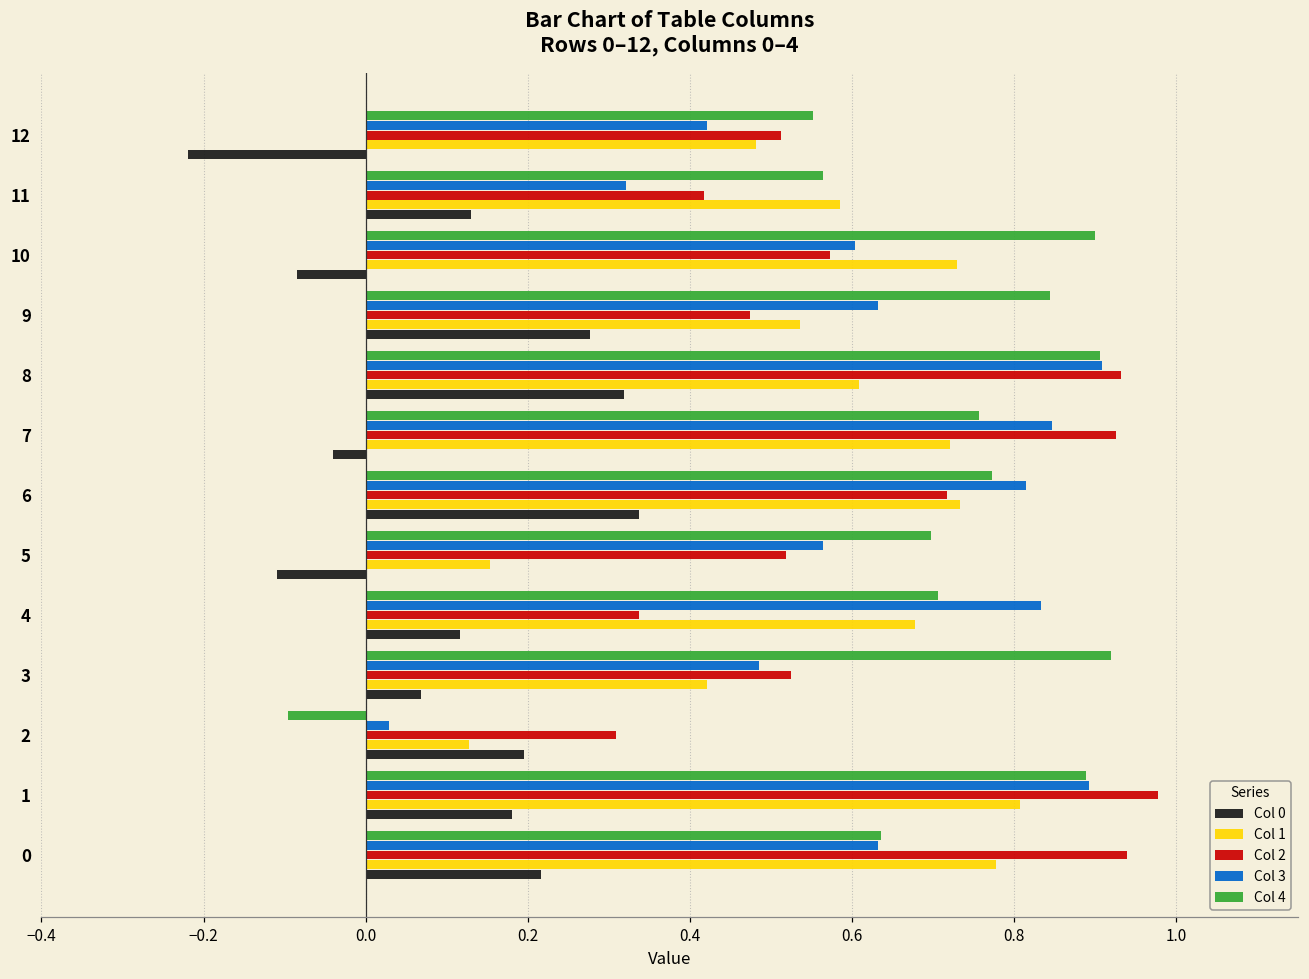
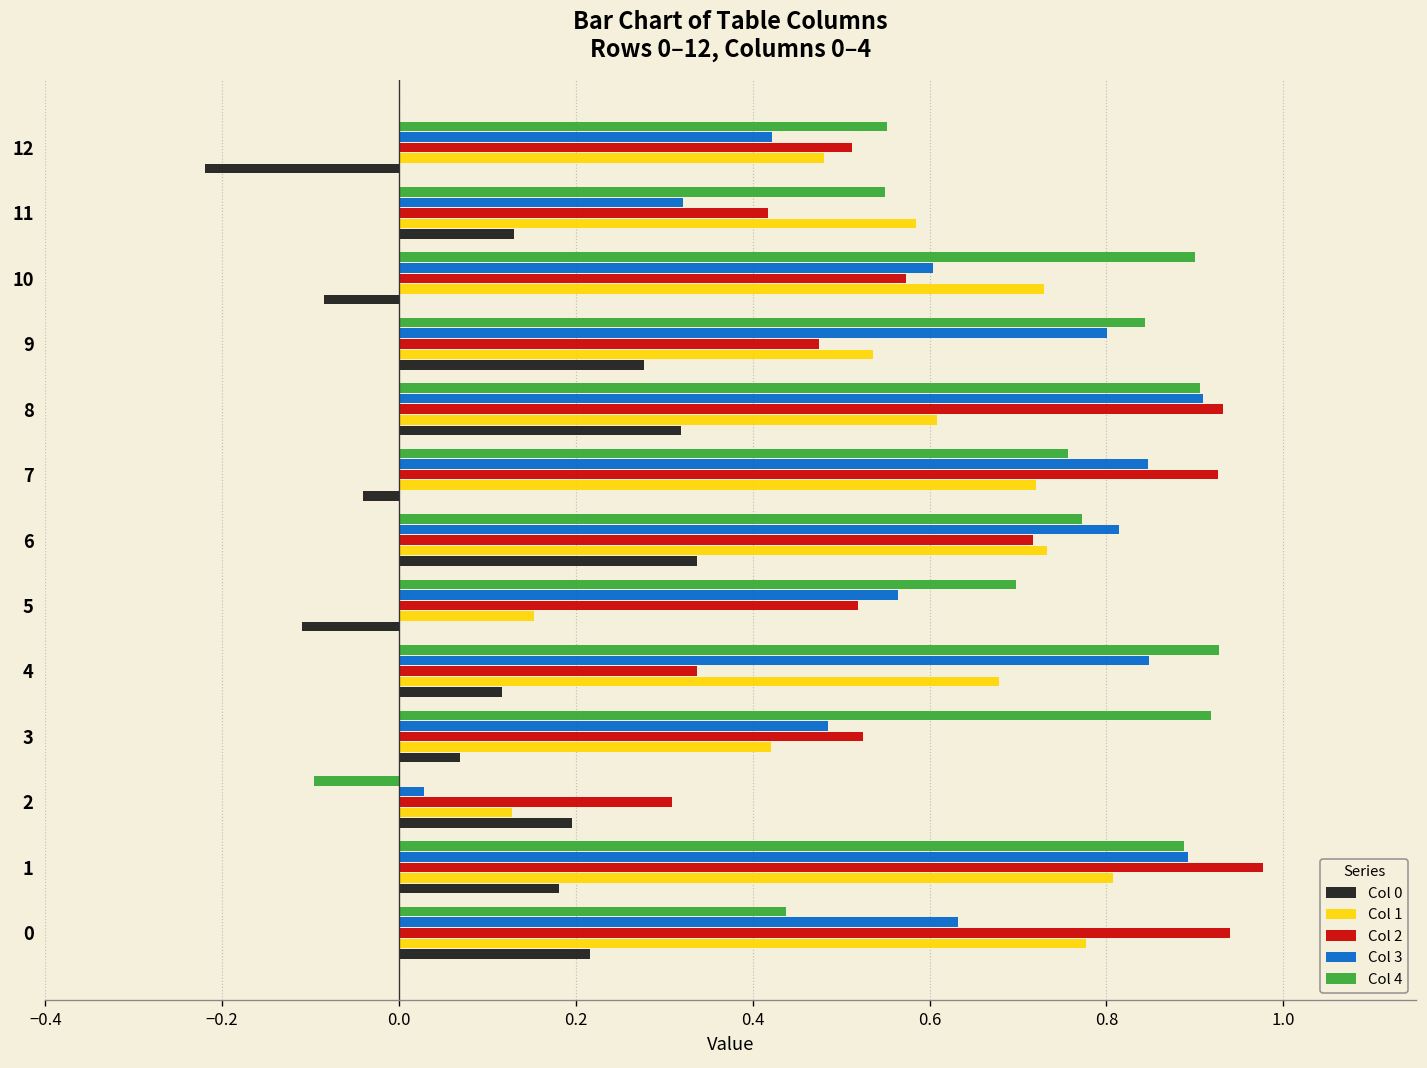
Col 4, 11: 0.56 -> 0.55
Col 3, 9: 0.63 -> 0.80
Col 4, 4: 0.71 -> 0.93
Col 3, 4: 0.83 -> 0.85
Col 4, 0: 0.64 -> 0.44
